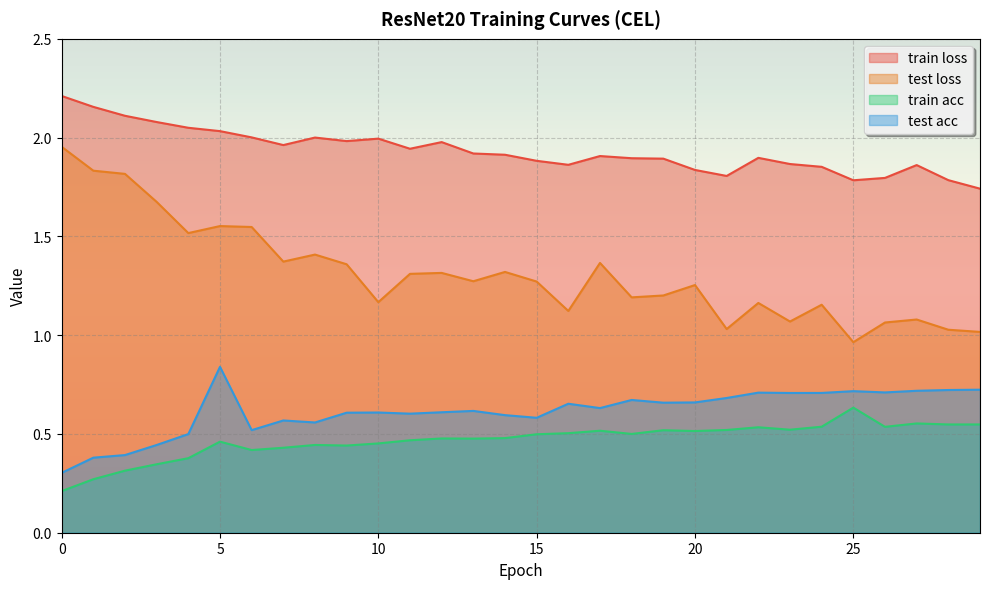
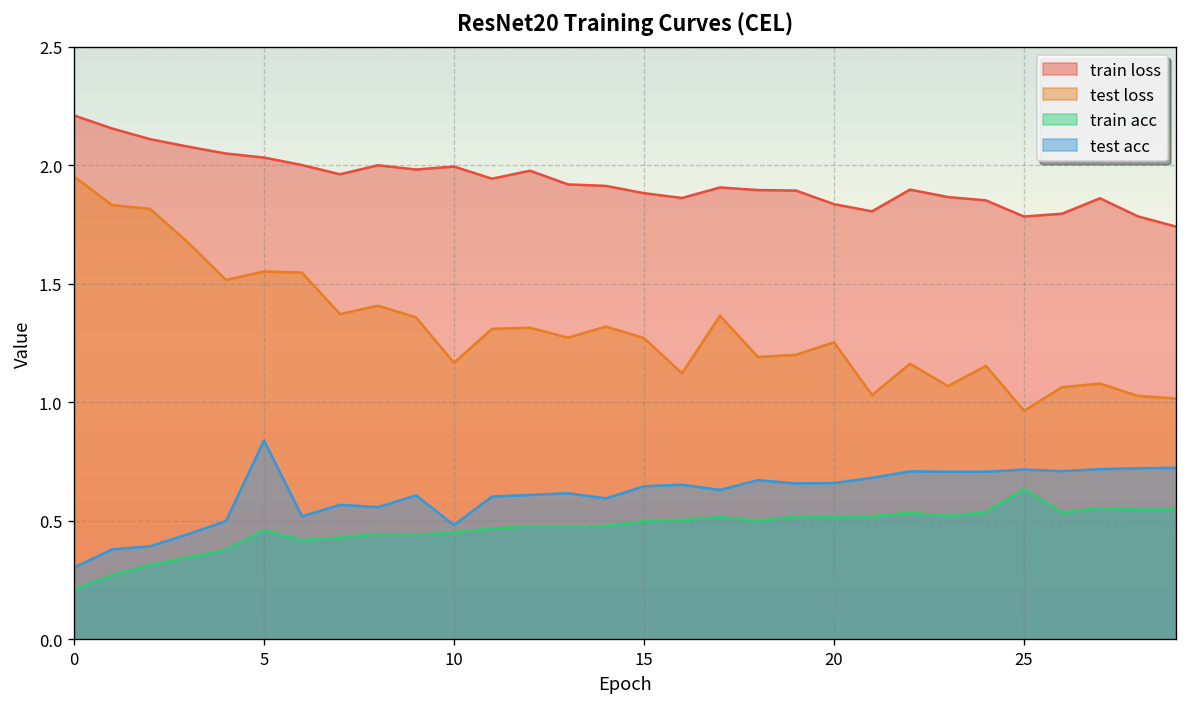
test acc, 10: 0.61 -> 0.48
test acc, 15: 0.58 -> 0.65
